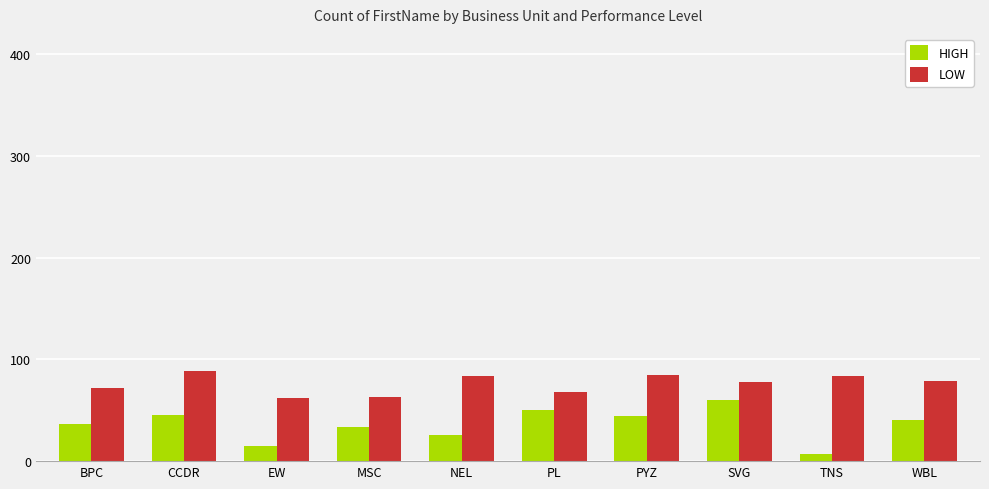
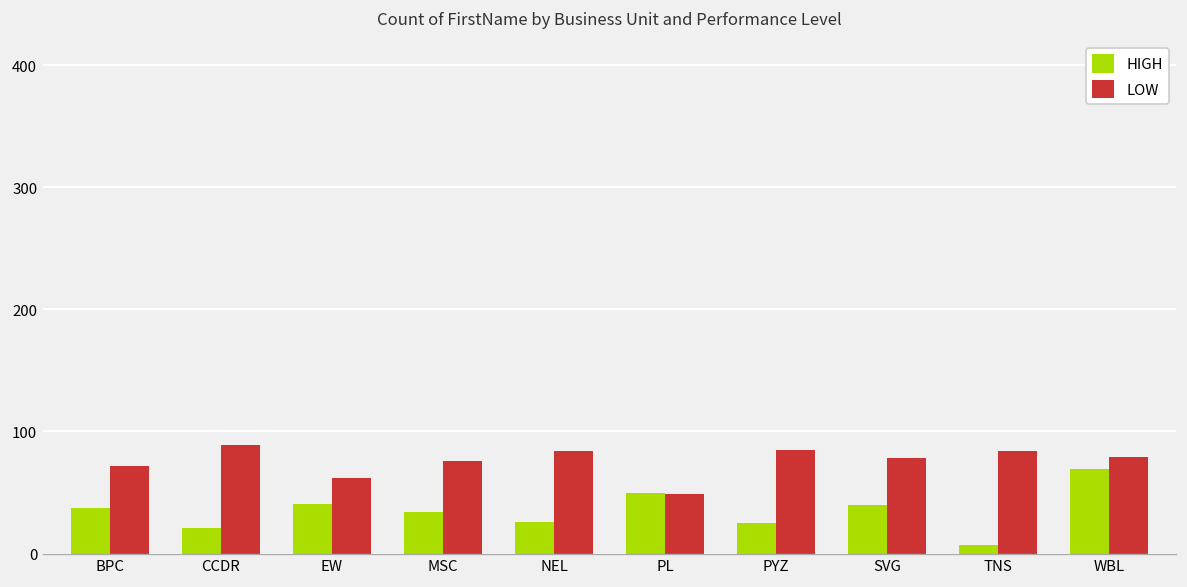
HIGH, CCDR: 45 -> 21
HIGH, EW: 15 -> 41
LOW, MSC: 63 -> 76
LOW, PL: 68 -> 49
HIGH, PYZ: 44 -> 25
HIGH, SVG: 60 -> 40
HIGH, WBL: 40 -> 69
